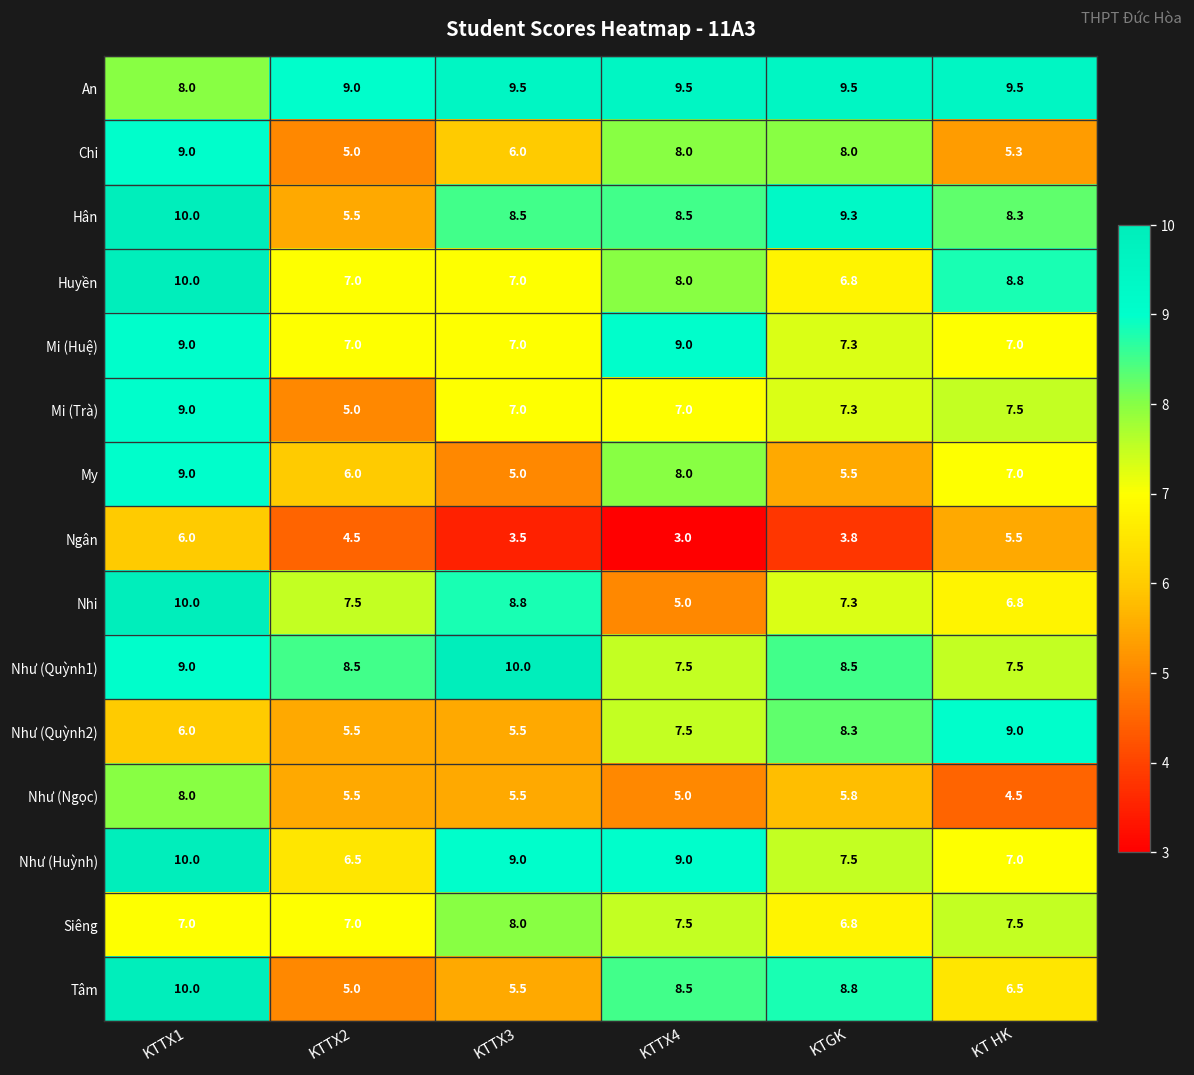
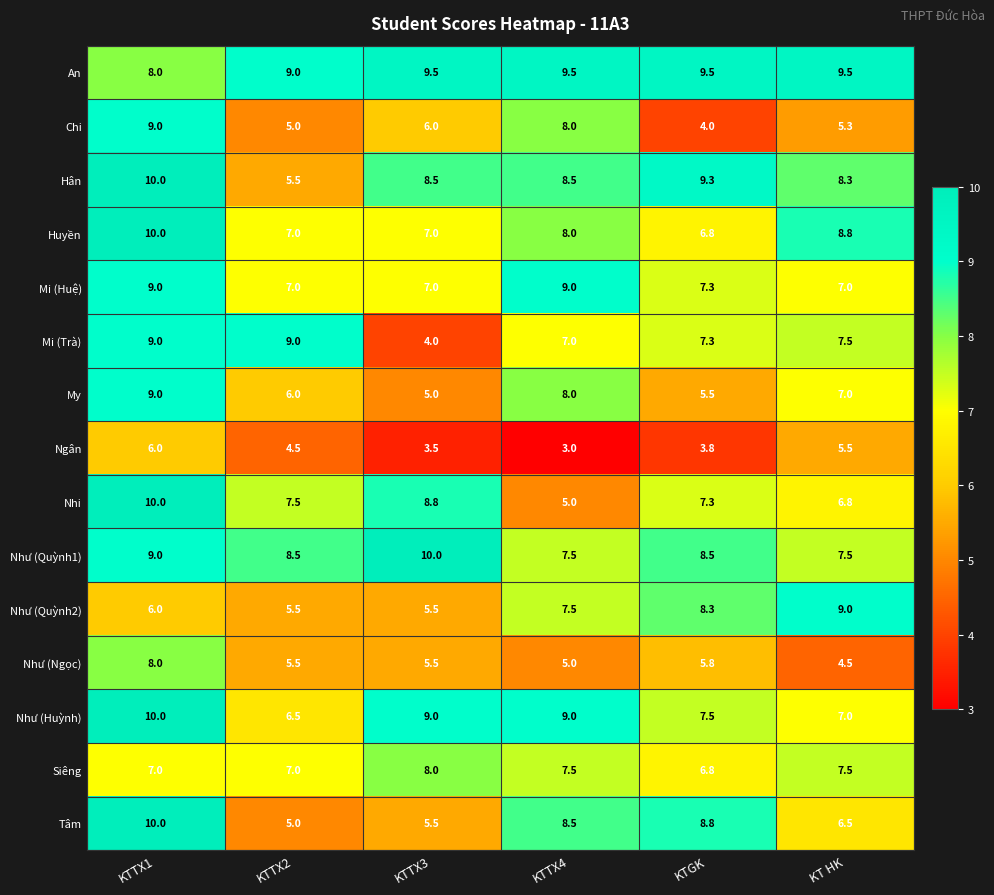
Chi, KTGK: 8.0 -> 4.0
Mi (Trà), KTTX2: 5.0 -> 9.0
Mi (Trà), KTTX3: 7.0 -> 4.0
